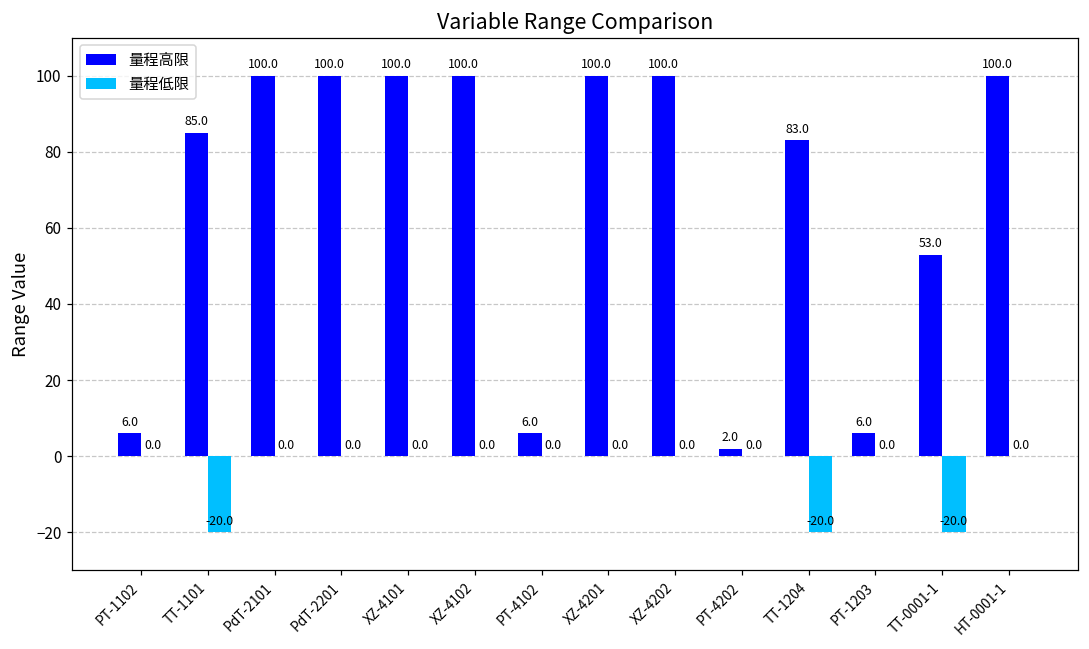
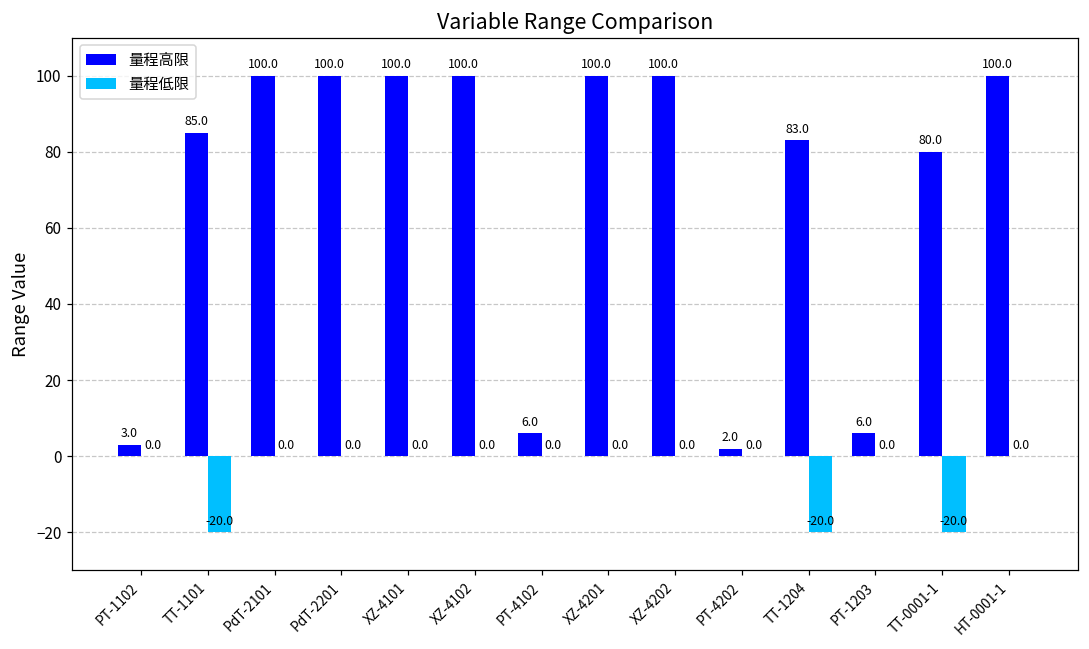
量程高限, PT-1102: 6.0 -> 3.0
量程高限, TT-0001-1: 53.0 -> 80.0
